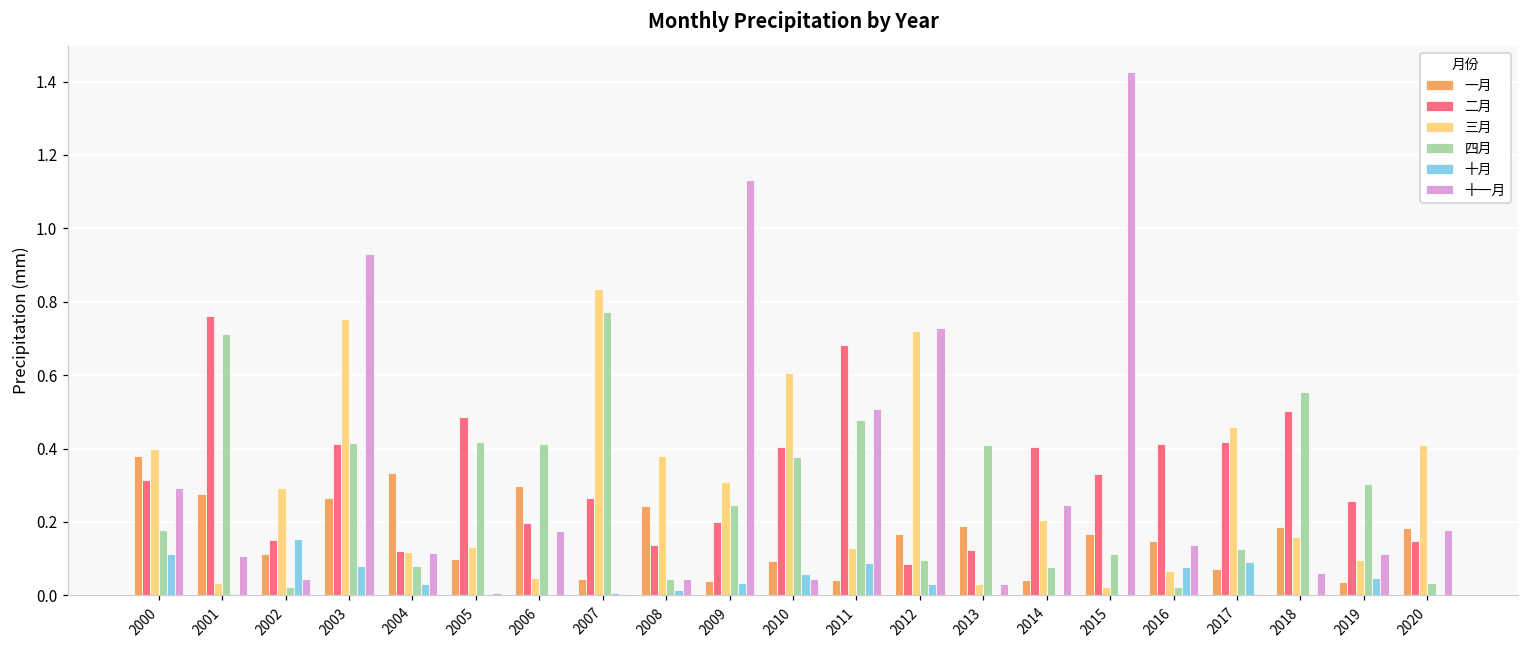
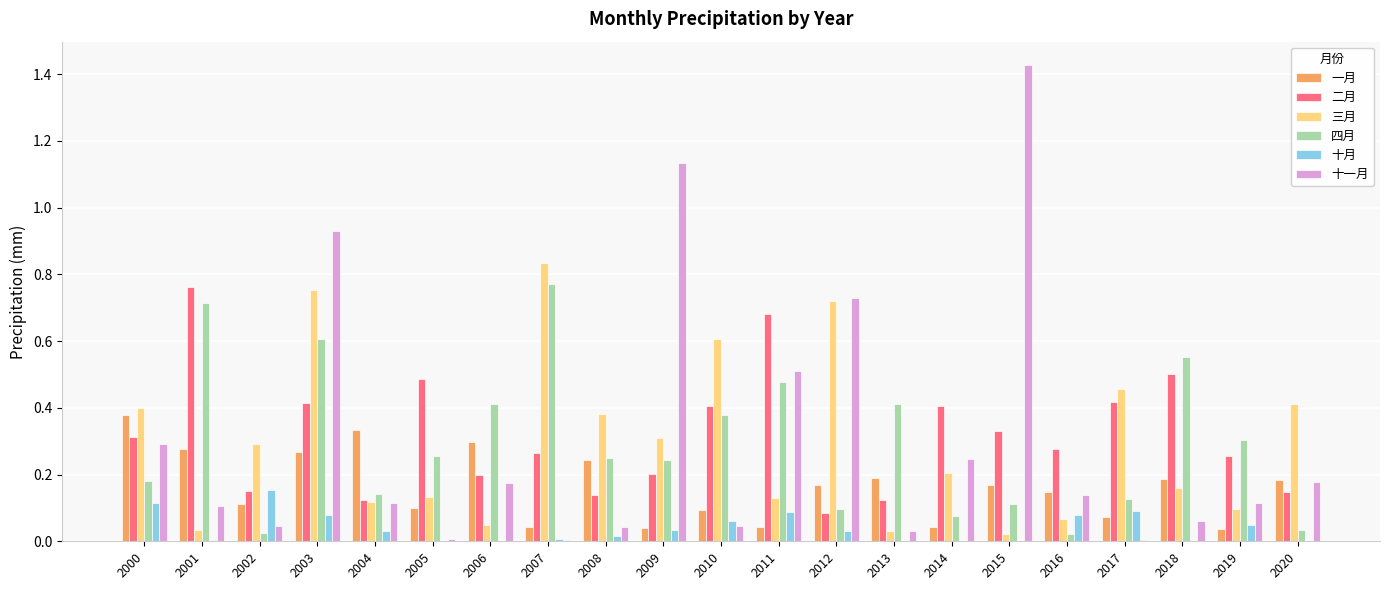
四月, 2003: 0.42 -> 0.61
四月, 2004: 0.08 -> 0.14
四月, 2005: 0.42 -> 0.26
四月, 2008: 0.04 -> 0.25
二月, 2016: 0.41 -> 0.28
